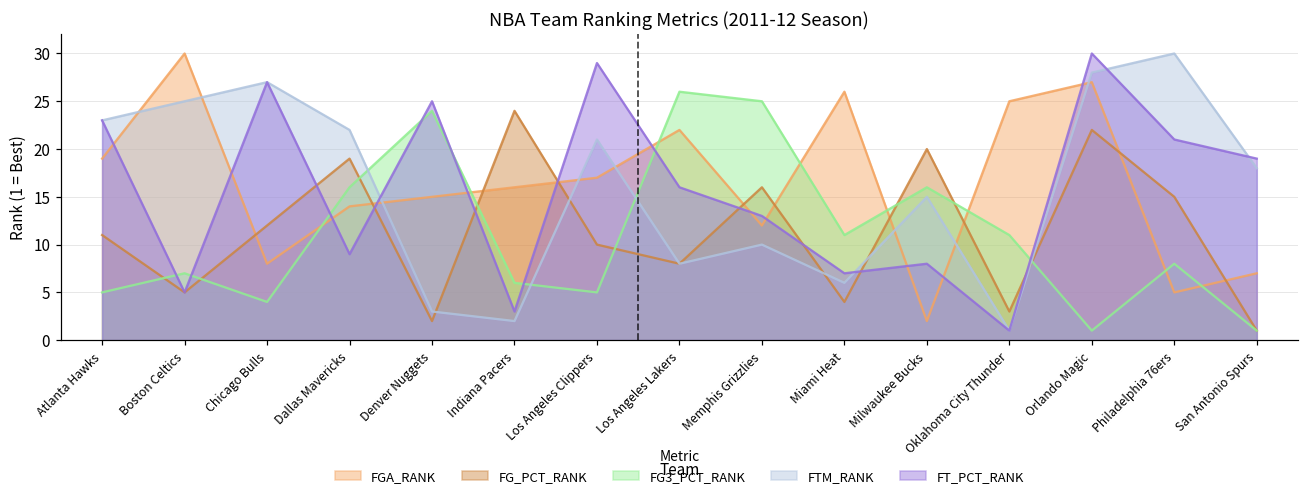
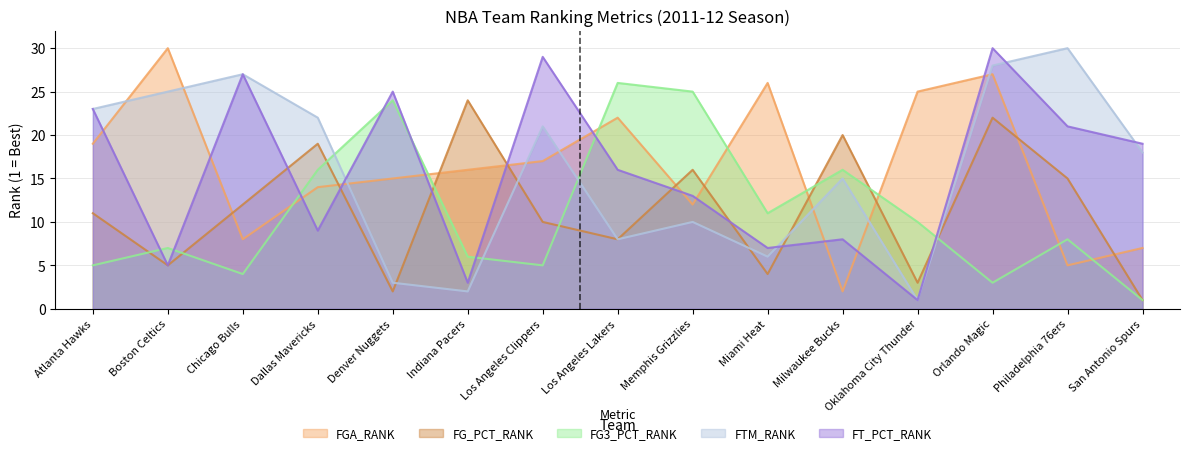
FG3_PCT_RANK, Oklahoma City Thunder: 11 -> 10
FG3_PCT_RANK, Orlando Magic: 1 -> 3
